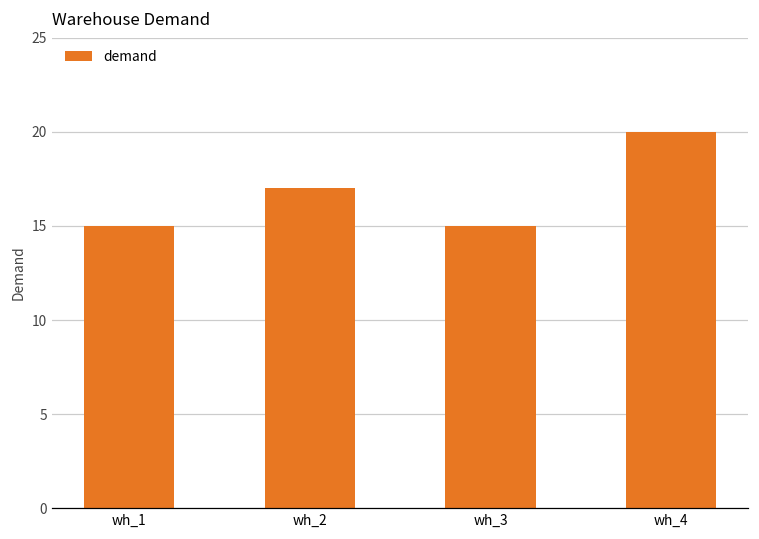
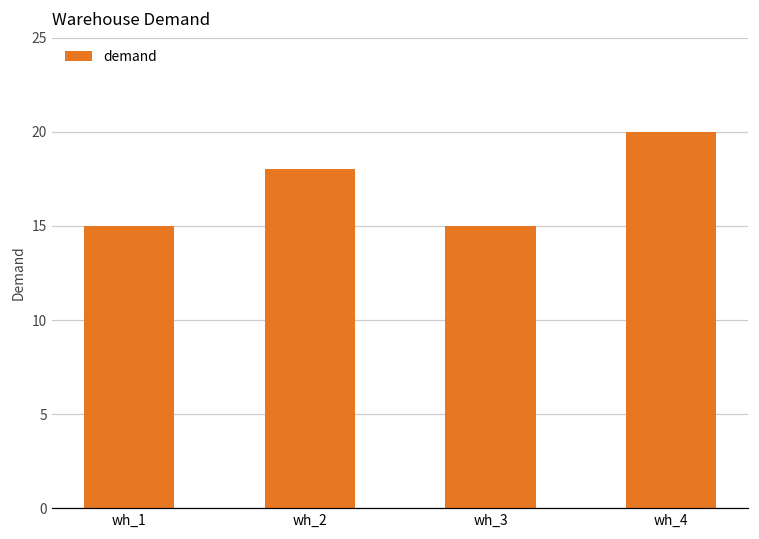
wh_2: 17 -> 18
